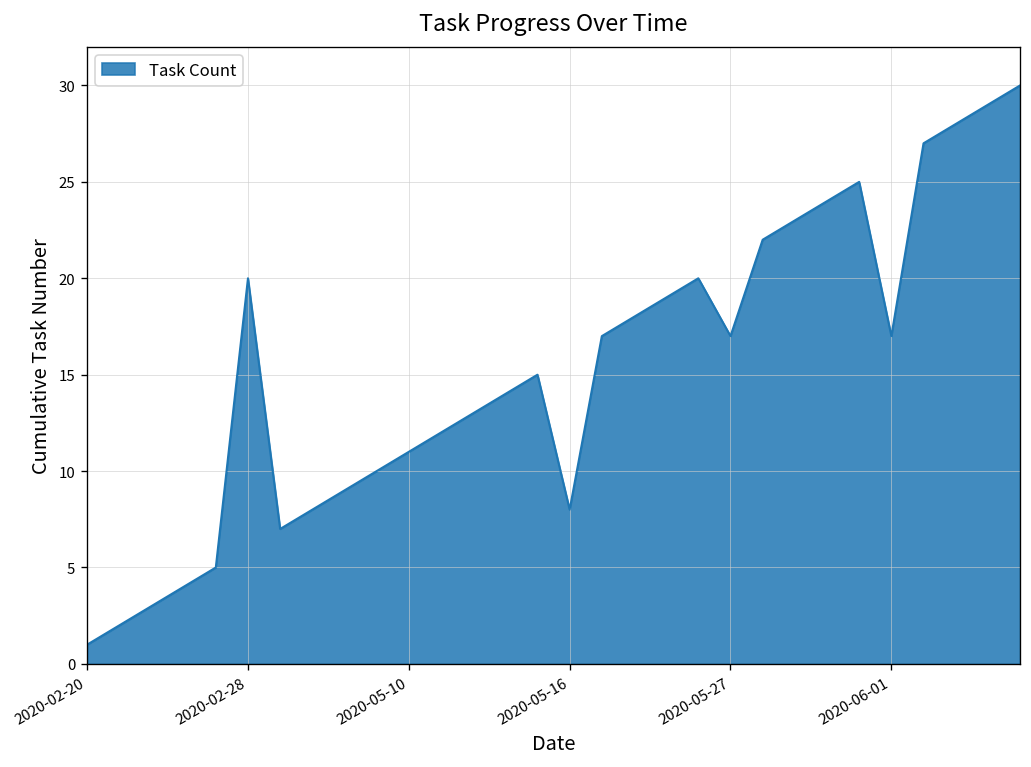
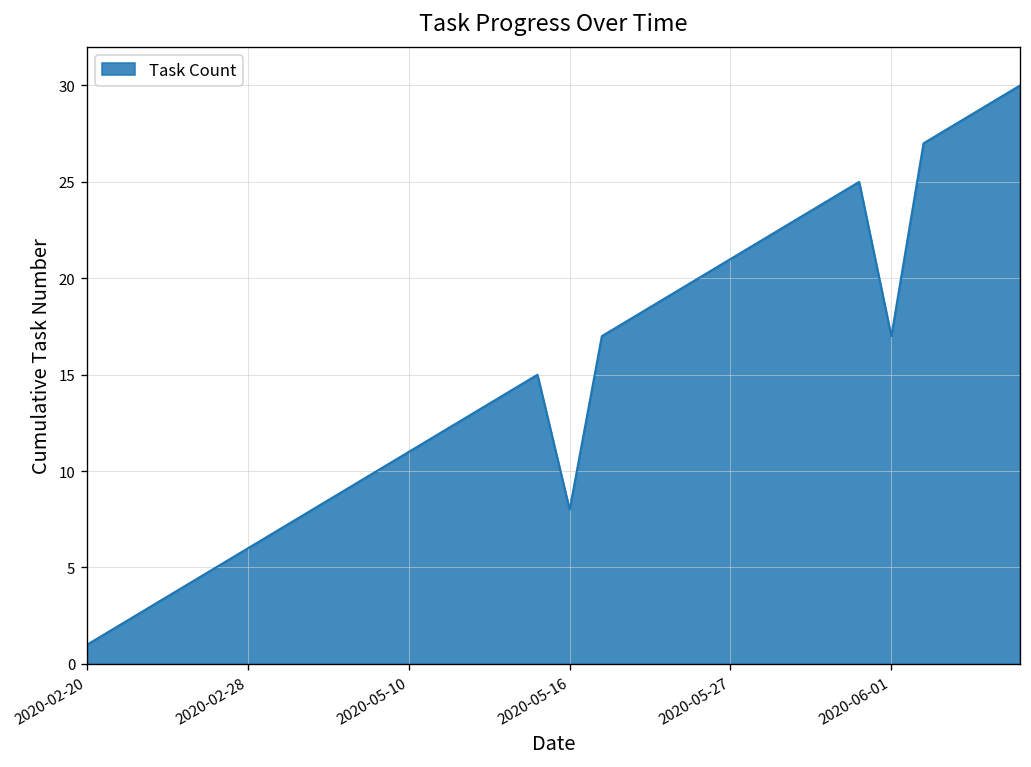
2020-02-28: 20 -> 6
2020-05-27: 17 -> 21
